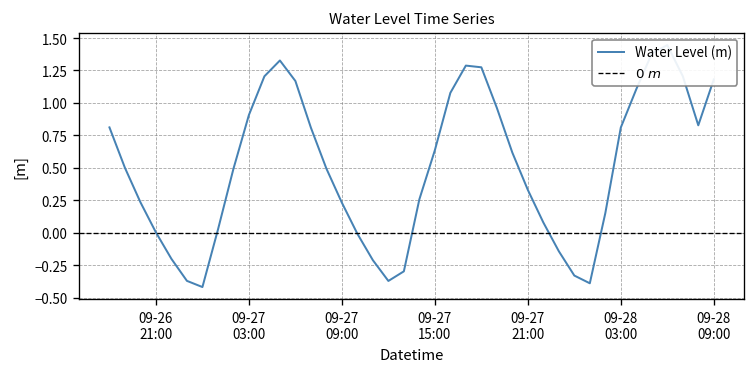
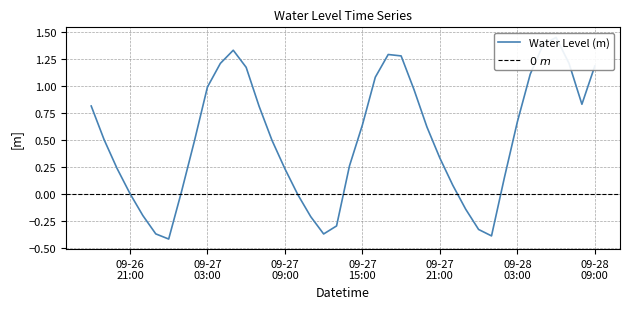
09-27 03:00: 0.91 -> 0.99
09-28 03:00: 0.81 -> 0.66
